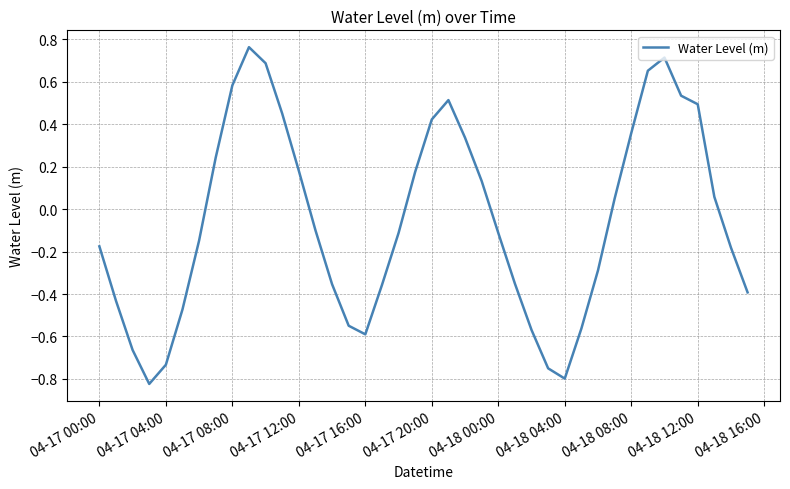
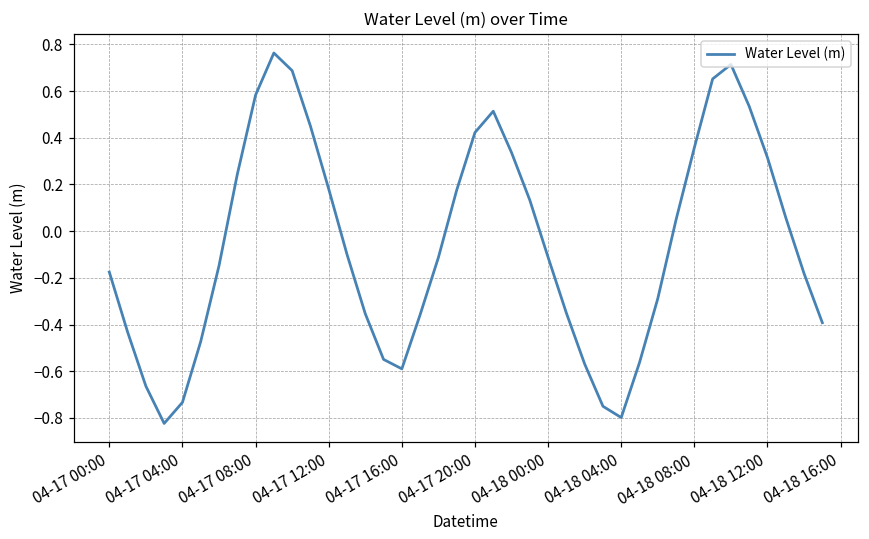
04-18 12:00: 0.49 -> 0.31
